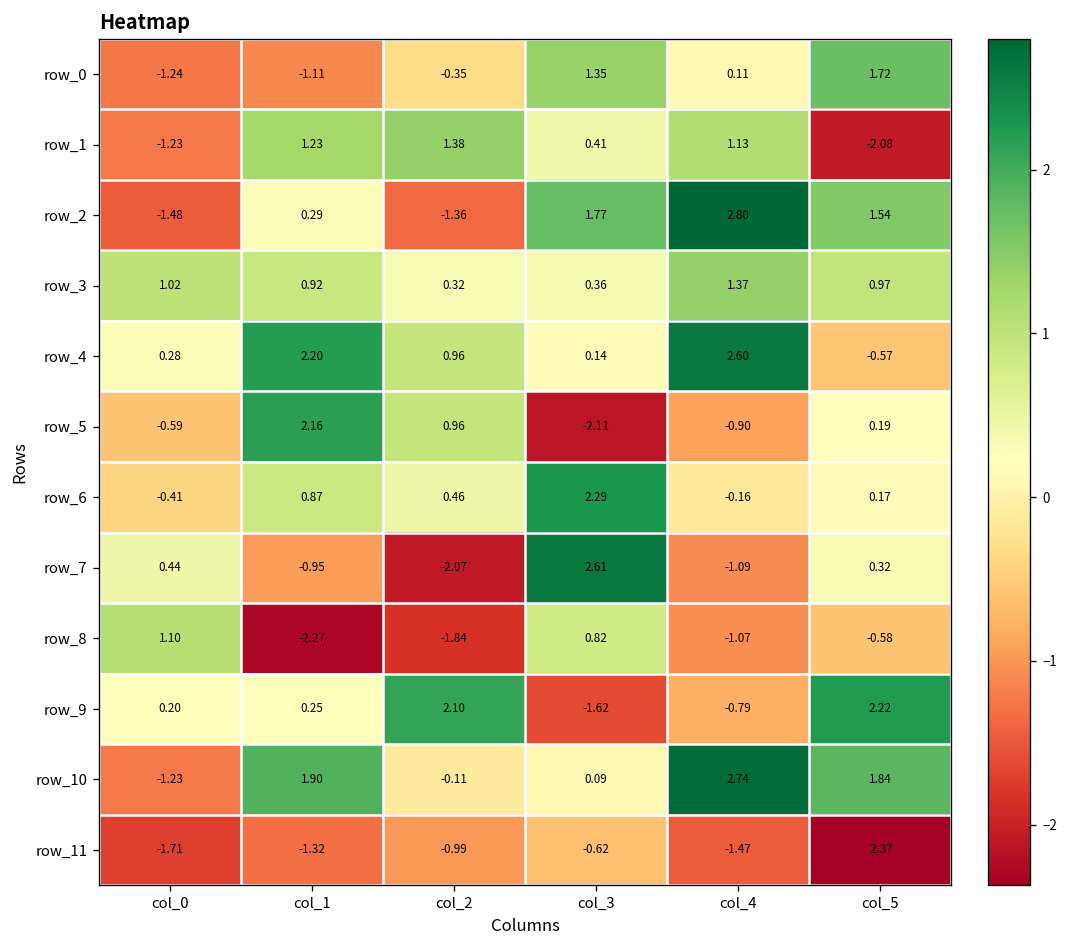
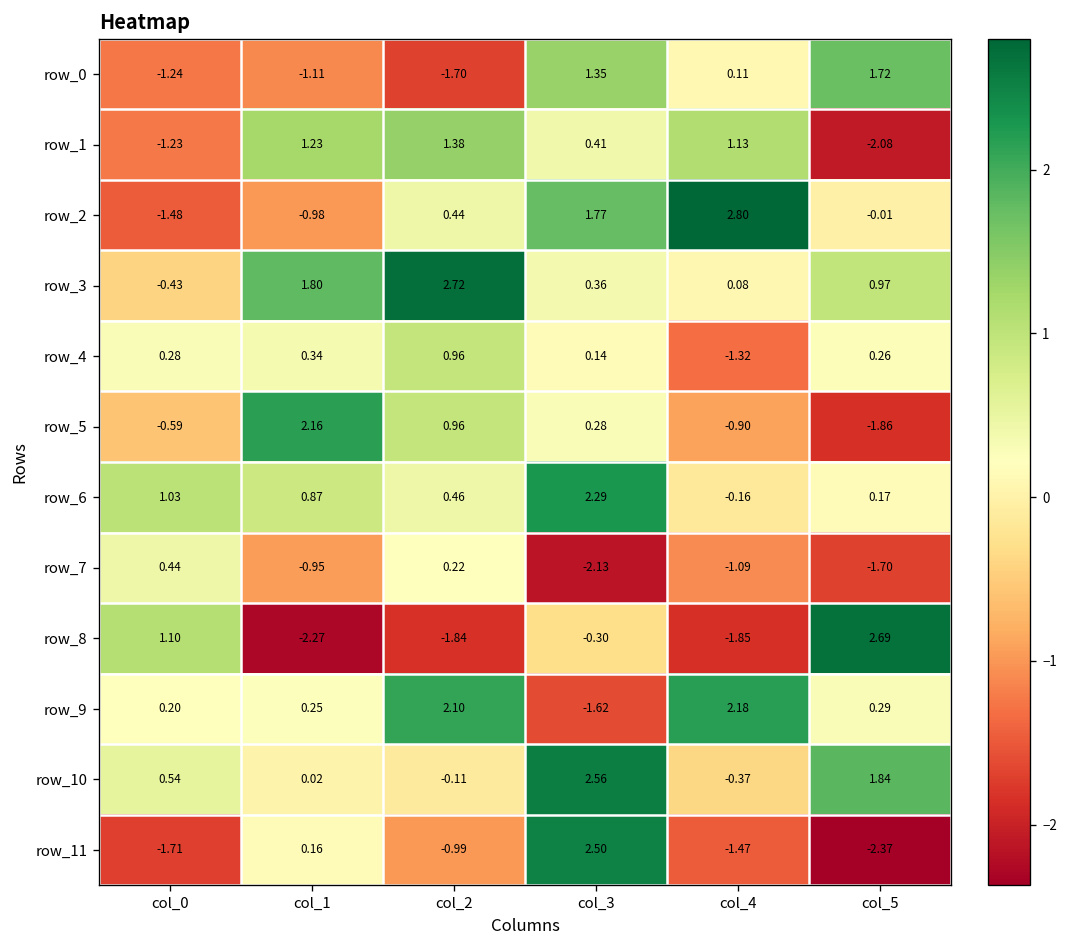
row_0, col_2: -0.35 -> -1.70
row_2, col_1: 0.29 -> -0.98
row_2, col_2: -1.36 -> 0.44
row_2, col_5: 1.54 -> -0.01
row_3, col_0: 1.02 -> -0.43
row_3, col_1: 0.92 -> 1.80
row_3, col_2: 0.32 -> 2.72
row_3, col_4: 1.37 -> 0.08
row_4, col_1: 2.20 -> 0.34
row_4, col_4: 2.60 -> -1.32
row_4, col_5: -0.57 -> 0.26
row_5, col_3: -2.11 -> 0.28
row_5, col_5: 0.19 -> -1.86
row_6, col_0: -0.41 -> 1.03
row_7, col_2: -2.07 -> 0.22
row_7, col_3: 2.61 -> -2.13
row_7, col_5: 0.32 -> -1.70
row_8, col_3: 0.82 -> -0.30
row_8, col_4: -1.07 -> -1.85
row_8, col_5: -0.58 -> 2.69
row_9, col_4: -0.79 -> 2.18
row_9, col_5: 2.22 -> 0.29
row_10, col_0: -1.23 -> 0.54
row_10, col_1: 1.90 -> 0.02
row_10, col_3: 0.09 -> 2.56
row_10, col_4: 2.74 -> -0.37
row_11, col_1: -1.32 -> 0.16
row_11, col_3: -0.62 -> 2.50
